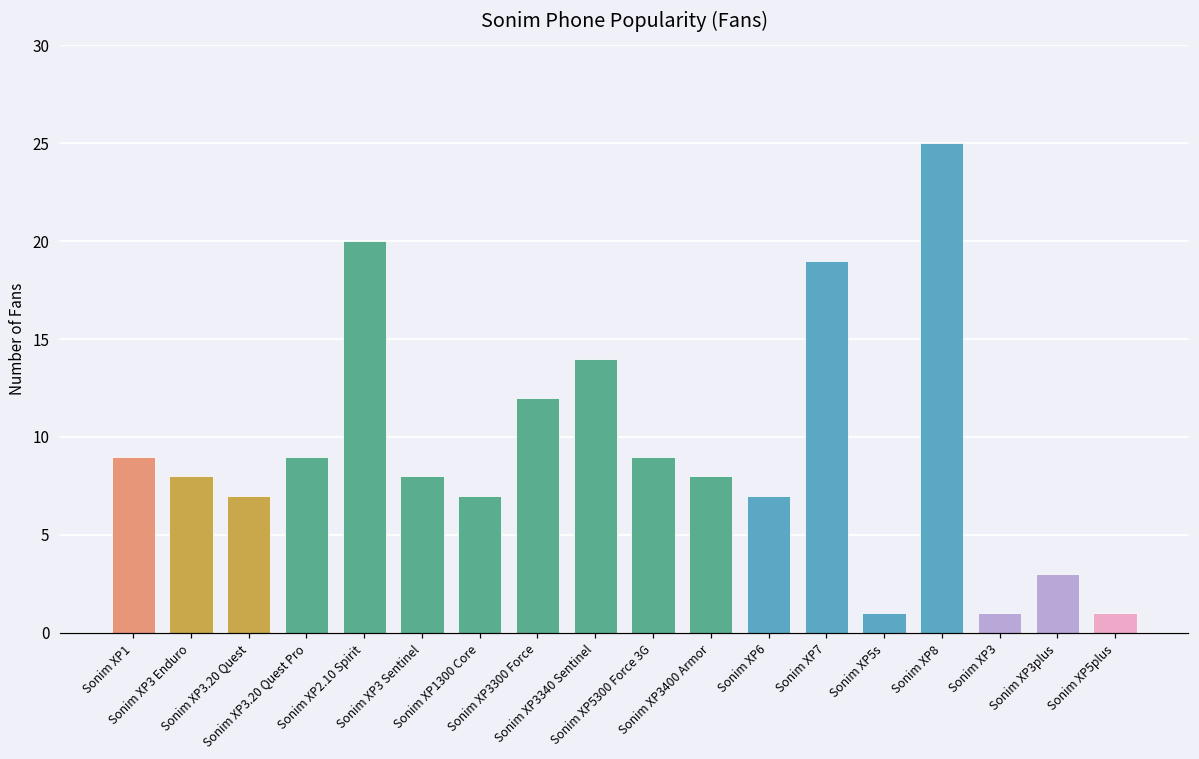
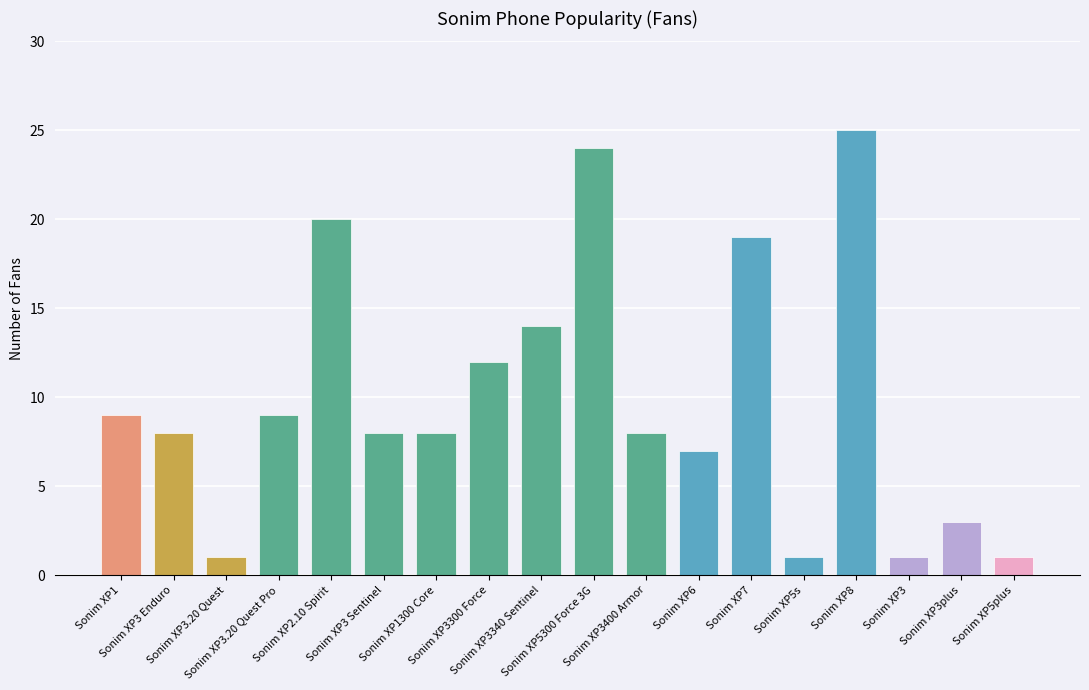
Sonim XP3.20 Quest: 7 -> 1
Sonim XP1300 Core: 7 -> 8
Sonim XP5300 Force 3G: 9 -> 24
